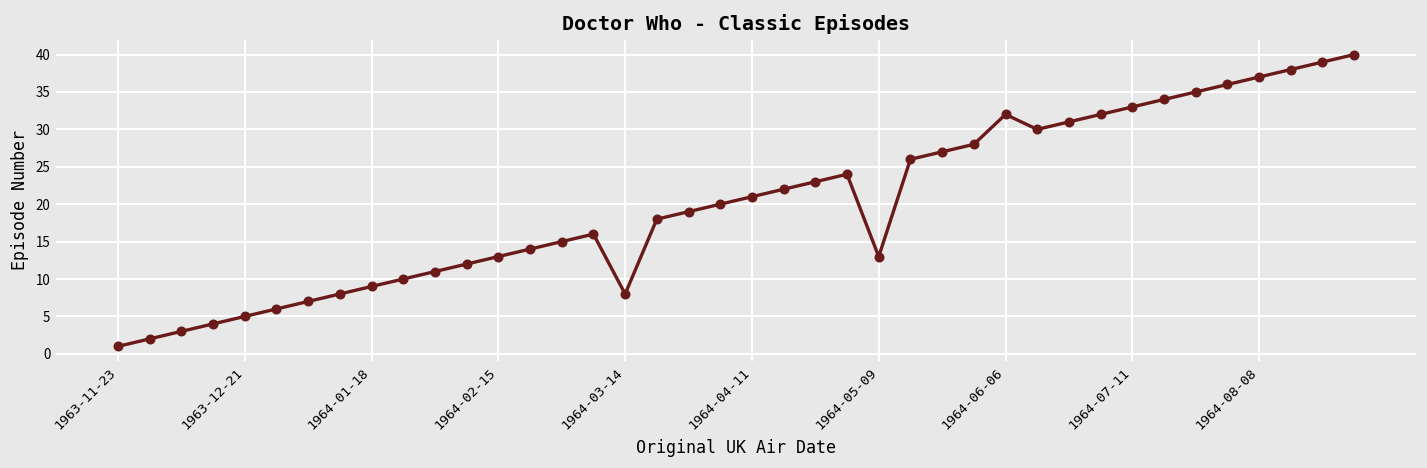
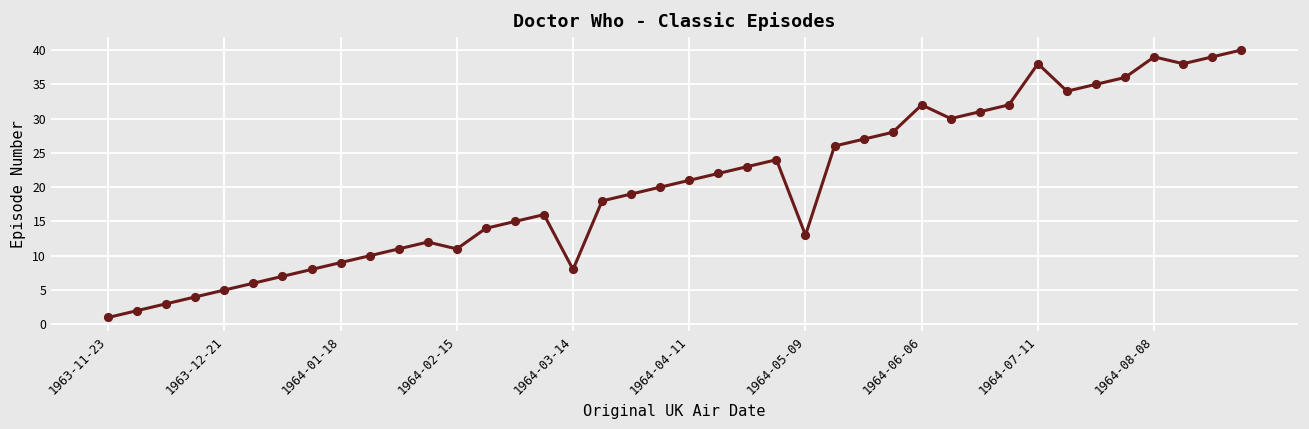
1964-02-15: 13 -> 11
1964-07-11: 33 -> 38
1964-08-08: 37 -> 39
